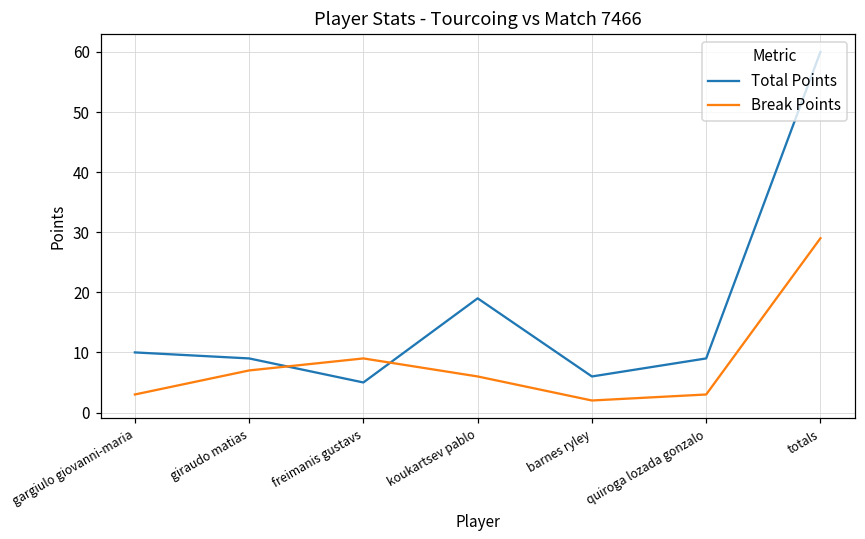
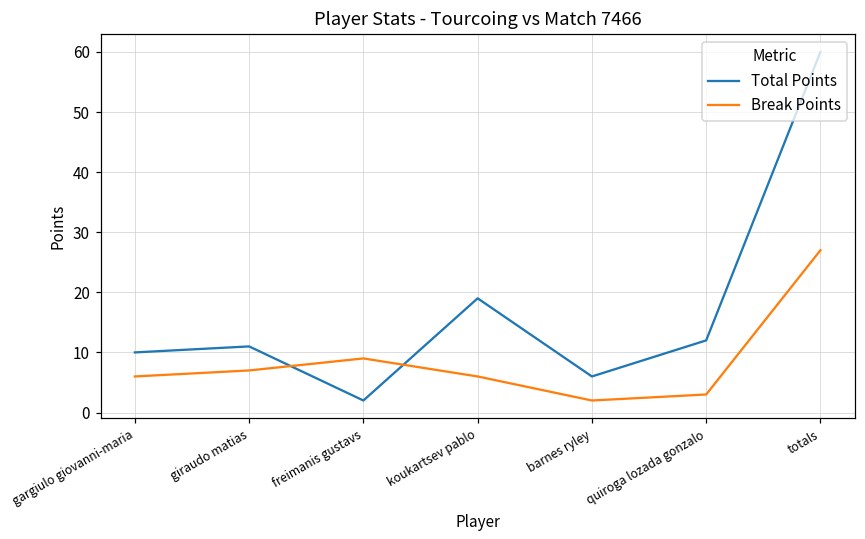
Break Points, gargiulo giovanni-maria: 3 -> 6
Total Points, giraudo matias: 9 -> 11
Total Points, freimanis gustavs: 5 -> 2
Total Points, quiroga lozada gonzalo: 9 -> 12
Break Points, totals: 29 -> 27
